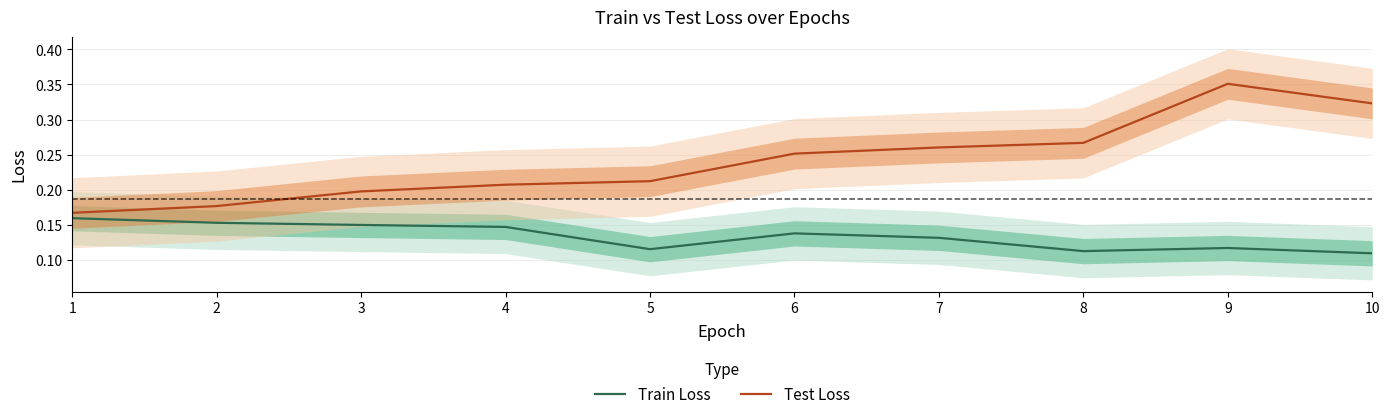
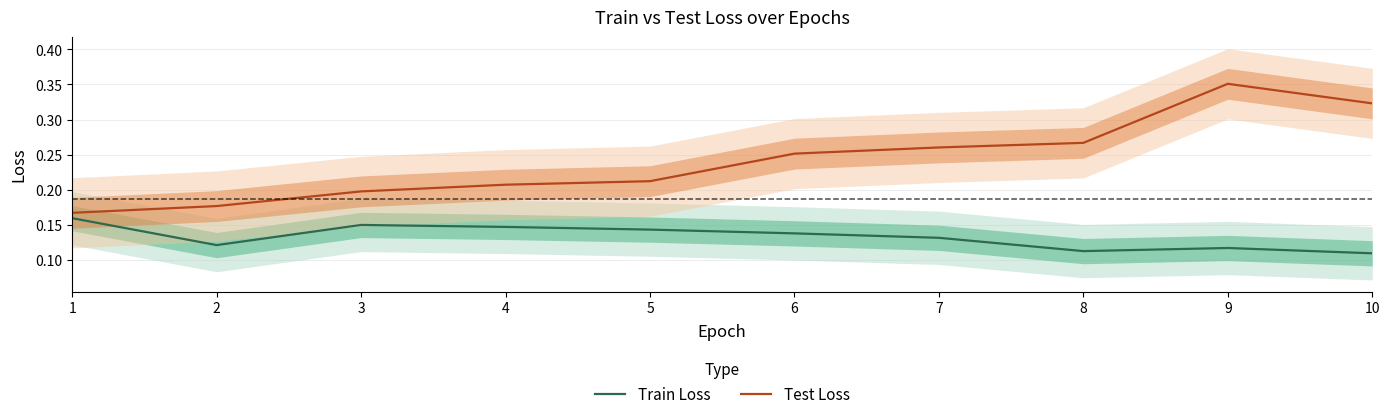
Train Loss, 2: 0.15 -> 0.12
Train Loss, 5: 0.12 -> 0.14
